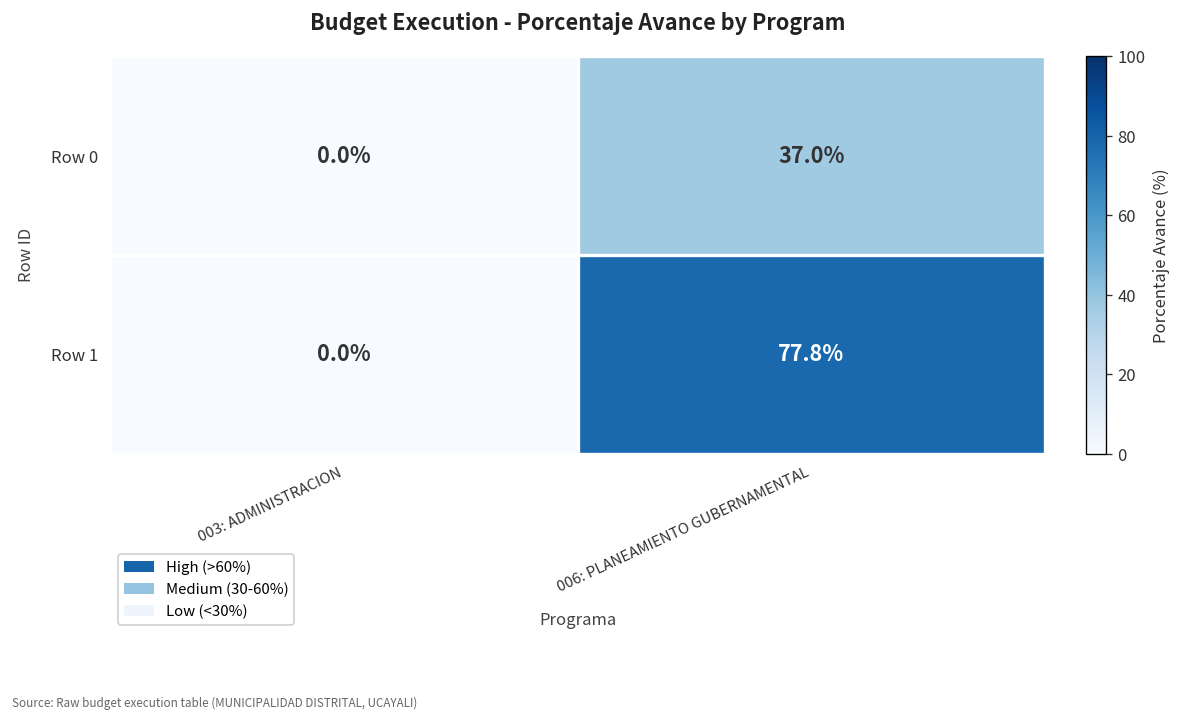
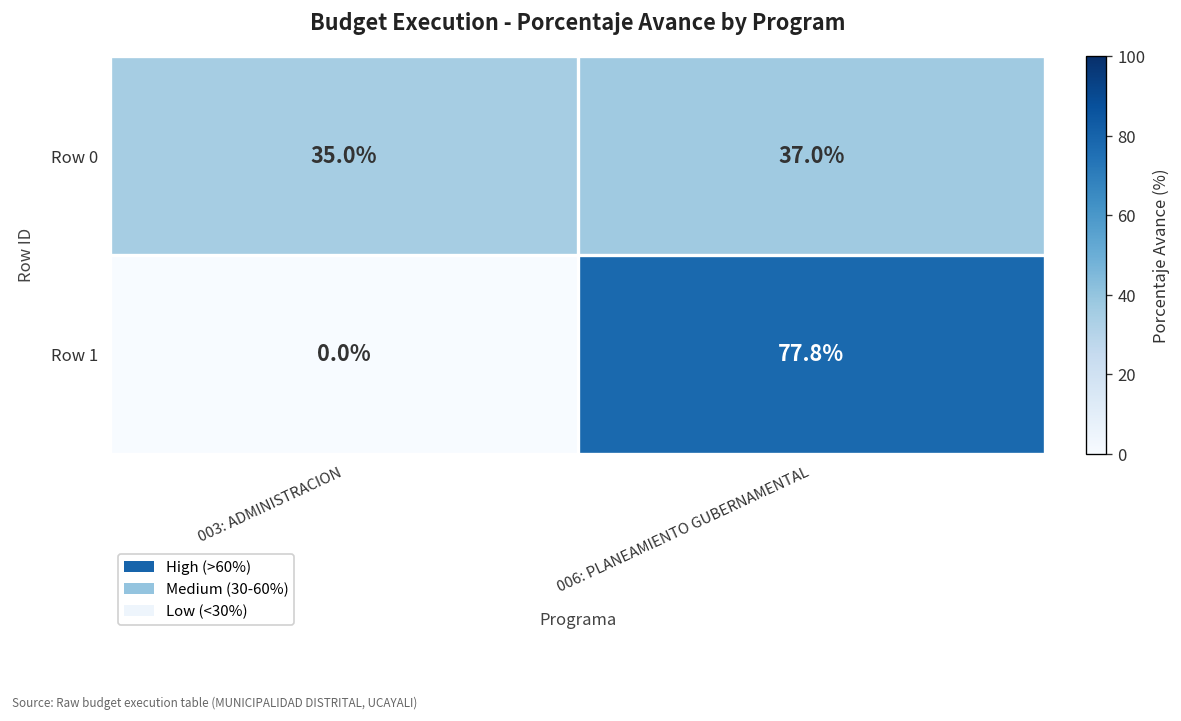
Row 0, 003: ADMINISTRACION: 0.0% -> 35.0%
